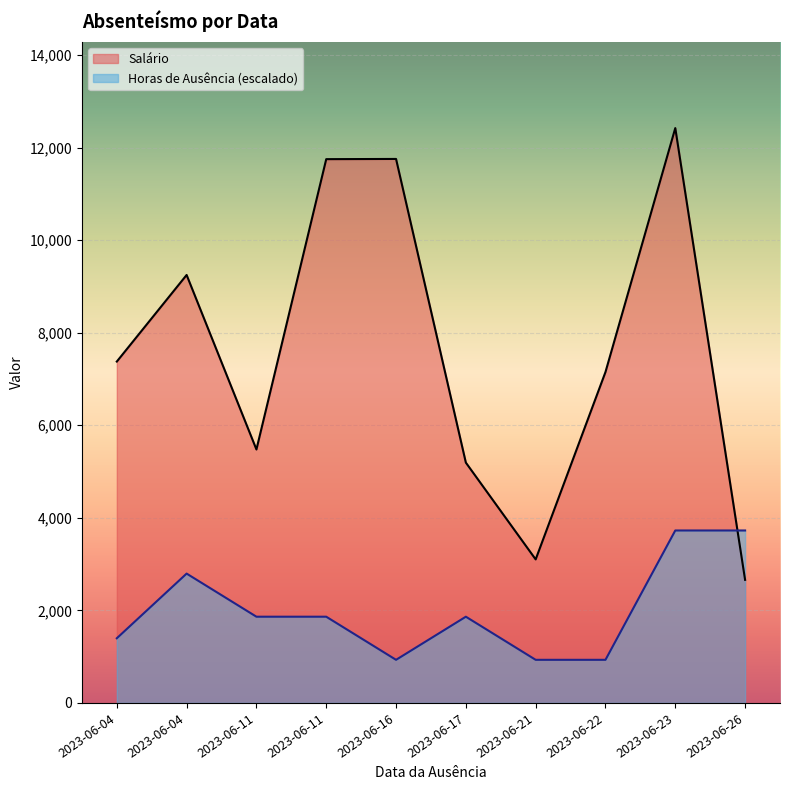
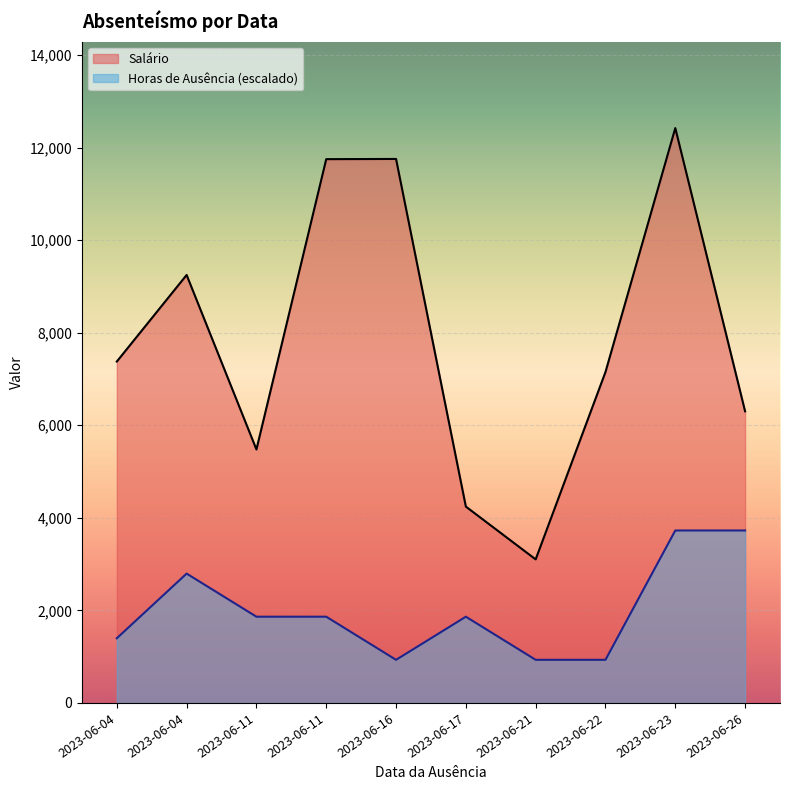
Salário, 2023-06-17: 5,200 -> 4,200
Salário, 2023-06-26: 2,700 -> 6,300
